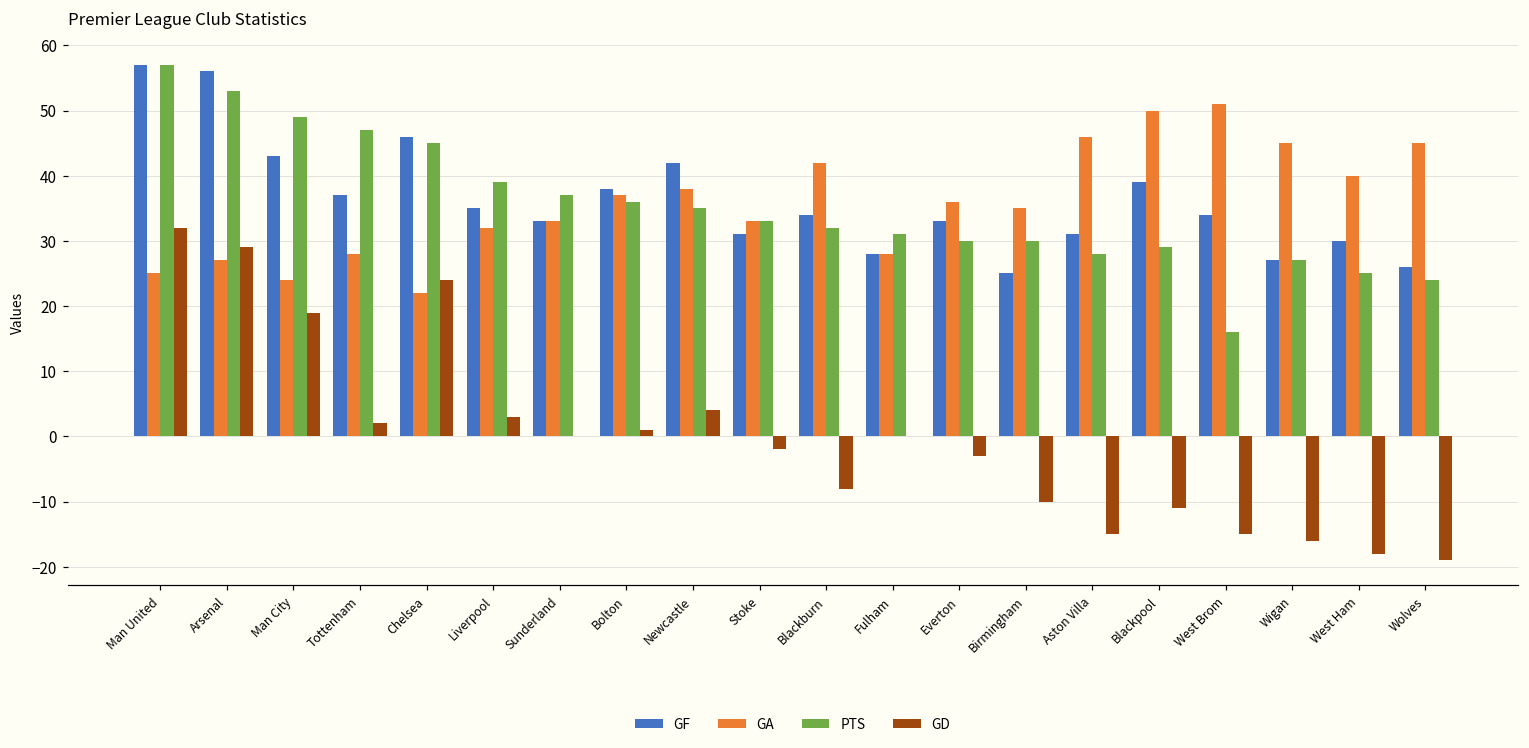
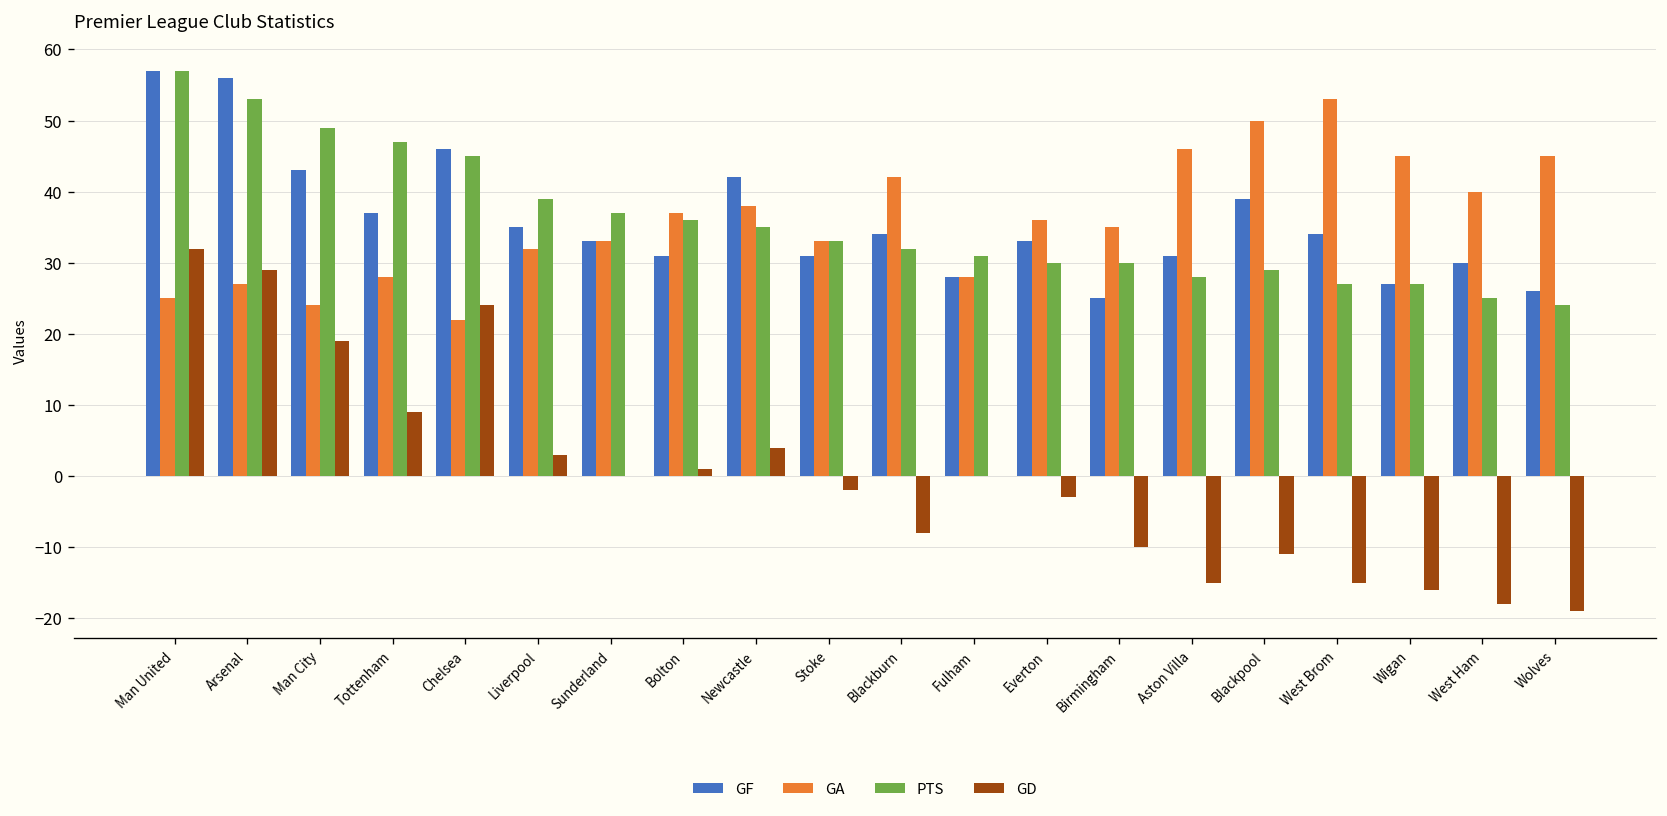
GD, Tottenham: 2 -> 9
GF, Bolton: 38 -> 31
GA, West Brom: 51 -> 53
PTS, West Brom: 16 -> 27
